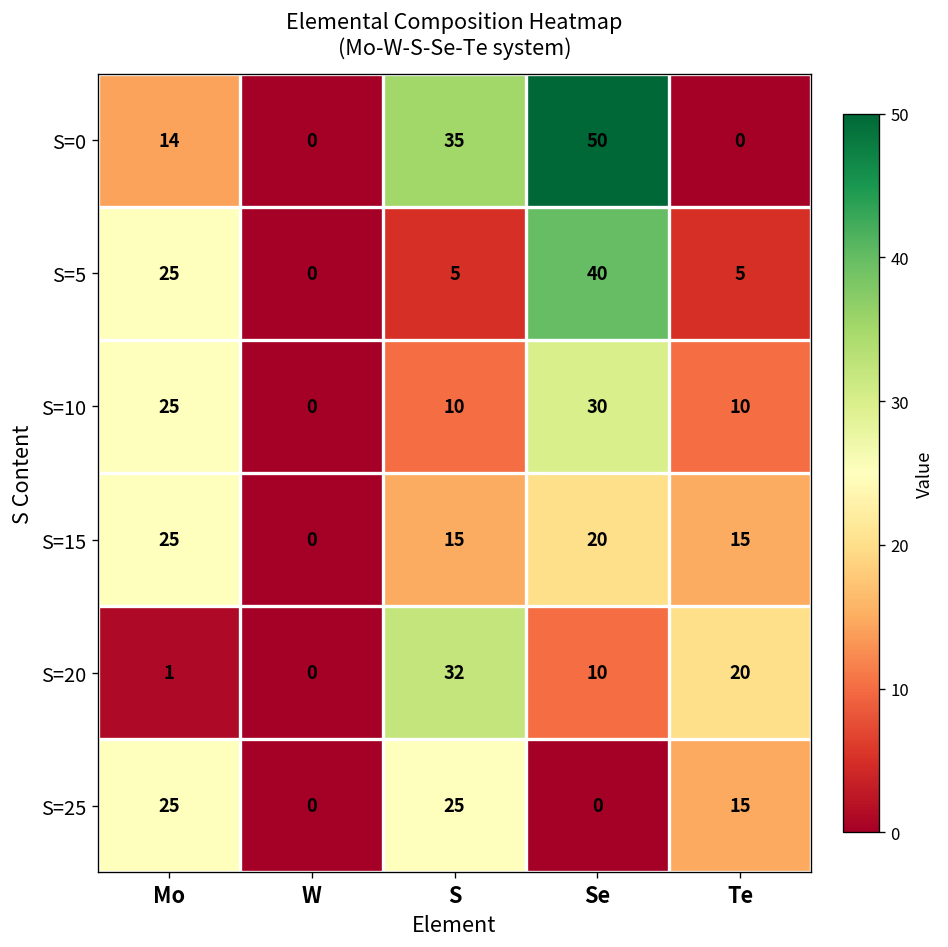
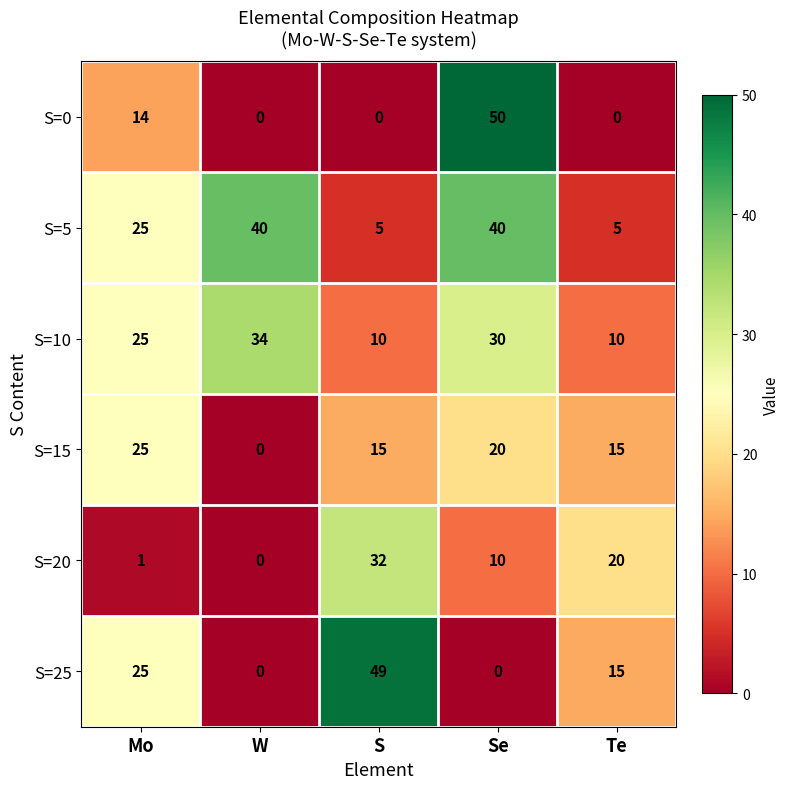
S=0, S: 35 -> 0
S=5, W: 0 -> 40
S=10, W: 0 -> 34
S=25, S: 25 -> 49
